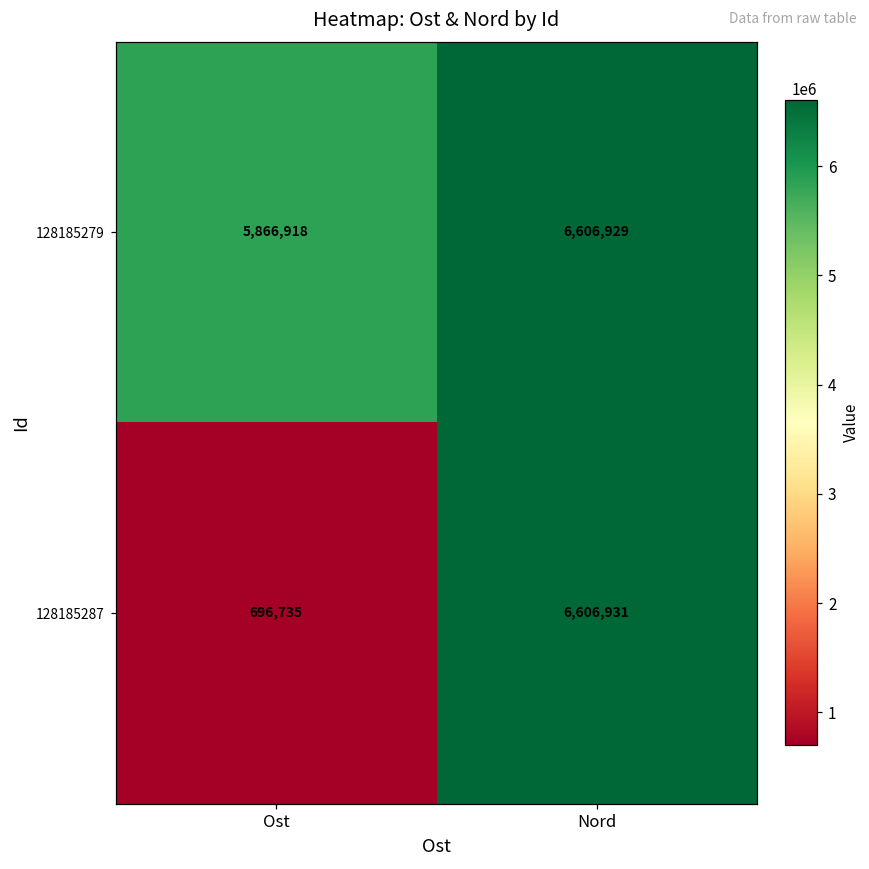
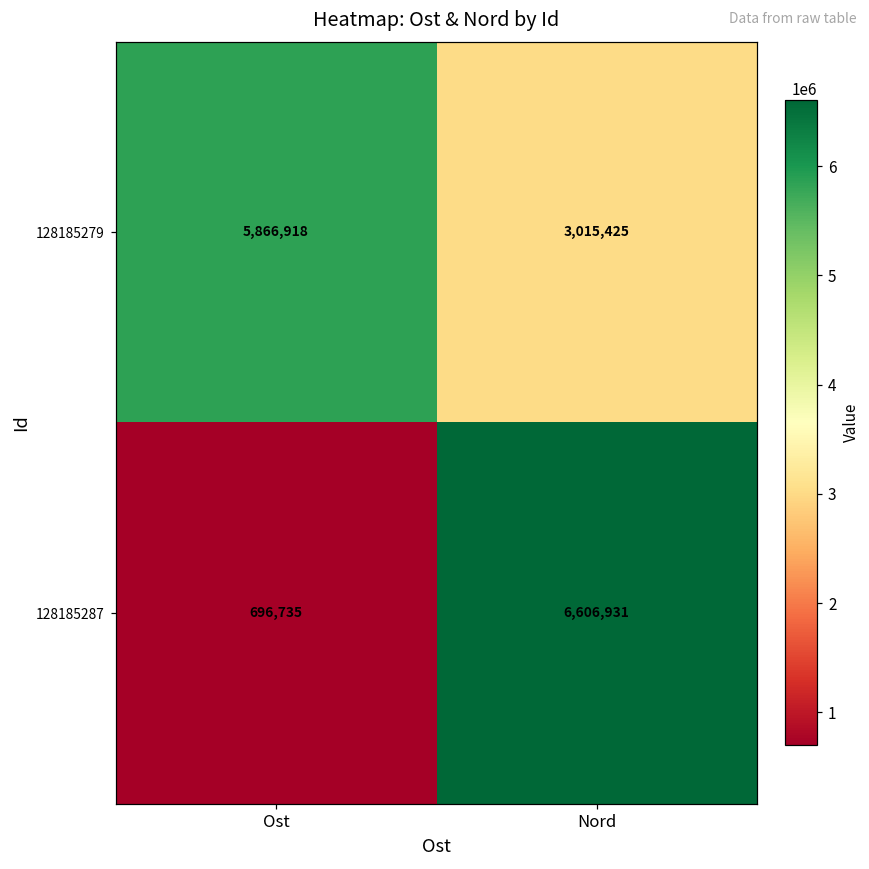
128185279, Nord: 6,606,929 -> 3,015,425
